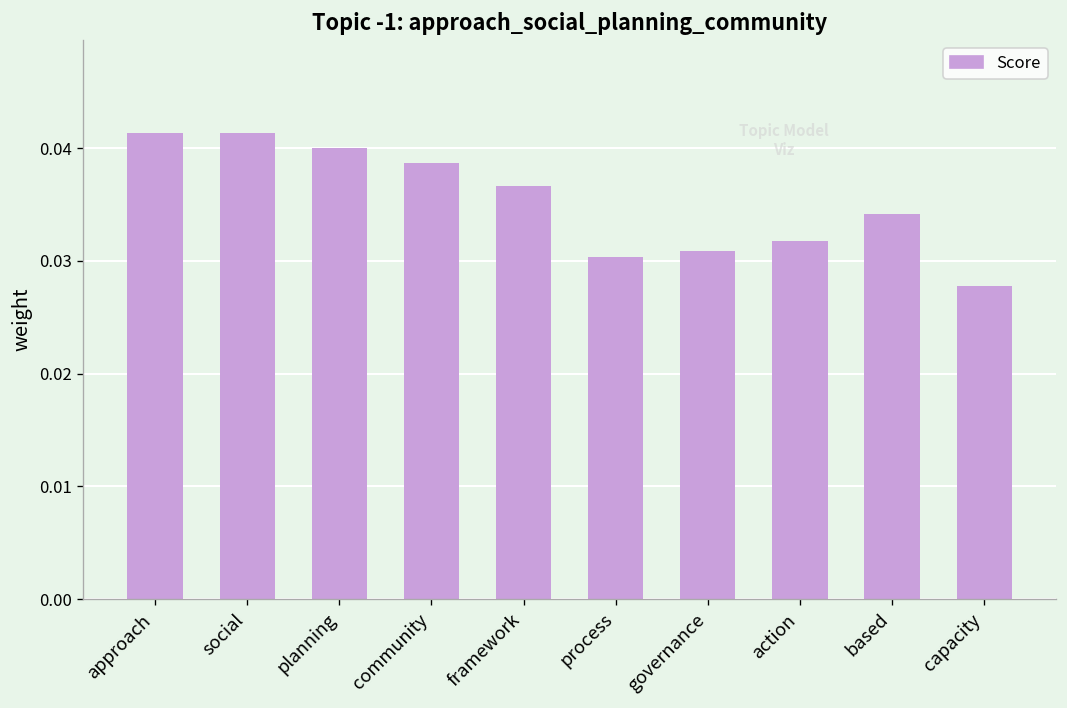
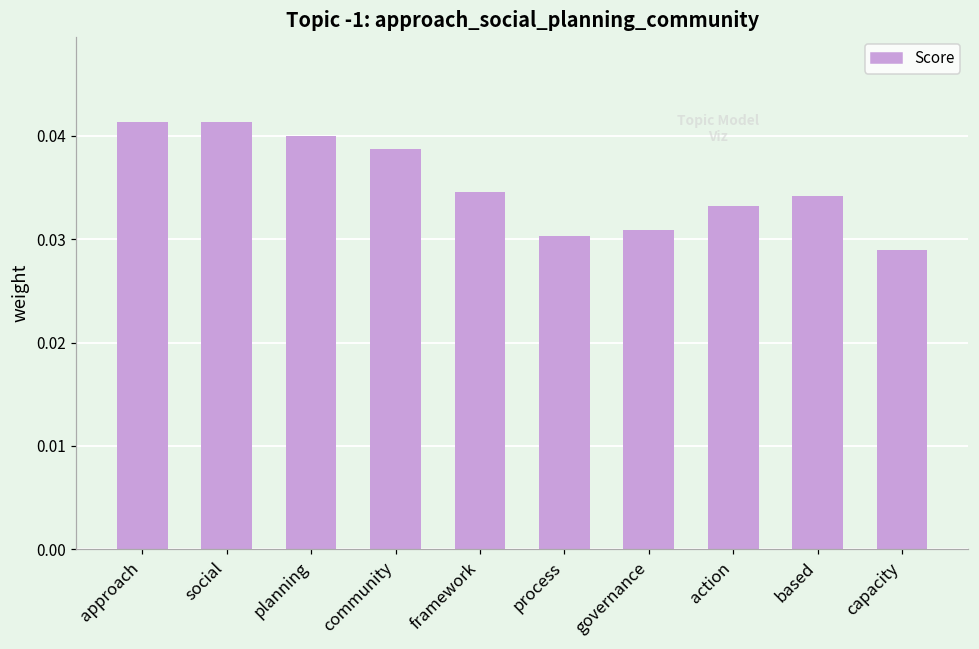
framework: 0.037 -> 0.035
action: 0.032 -> 0.033
capacity: 0.028 -> 0.029
